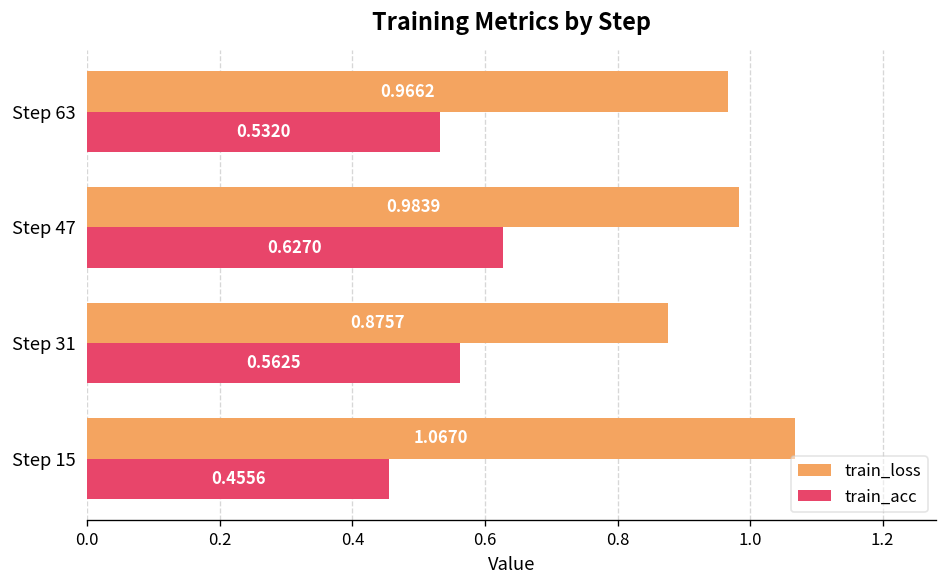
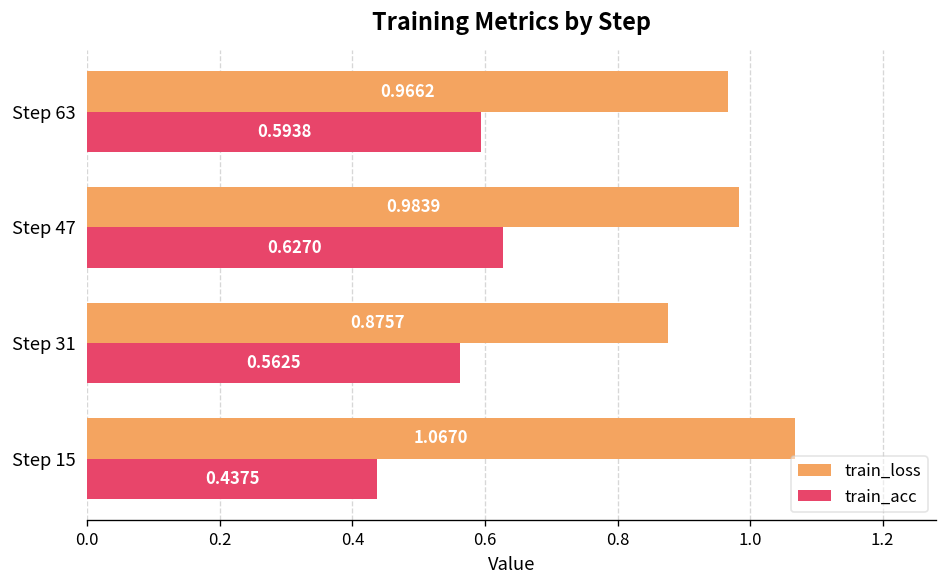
train_acc, Step 63: 0.5320 -> 0.5938
train_acc, Step 15: 0.4556 -> 0.4375
